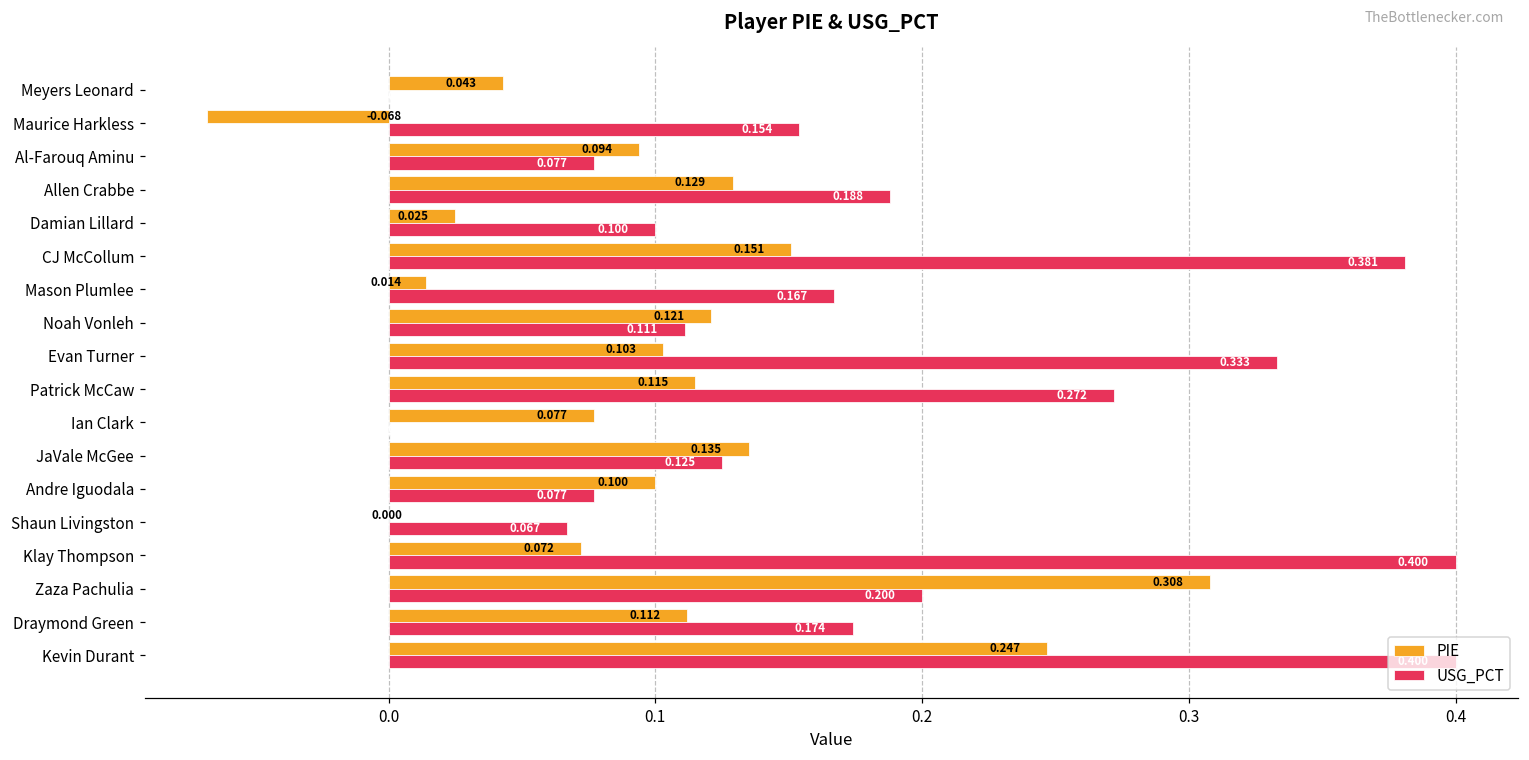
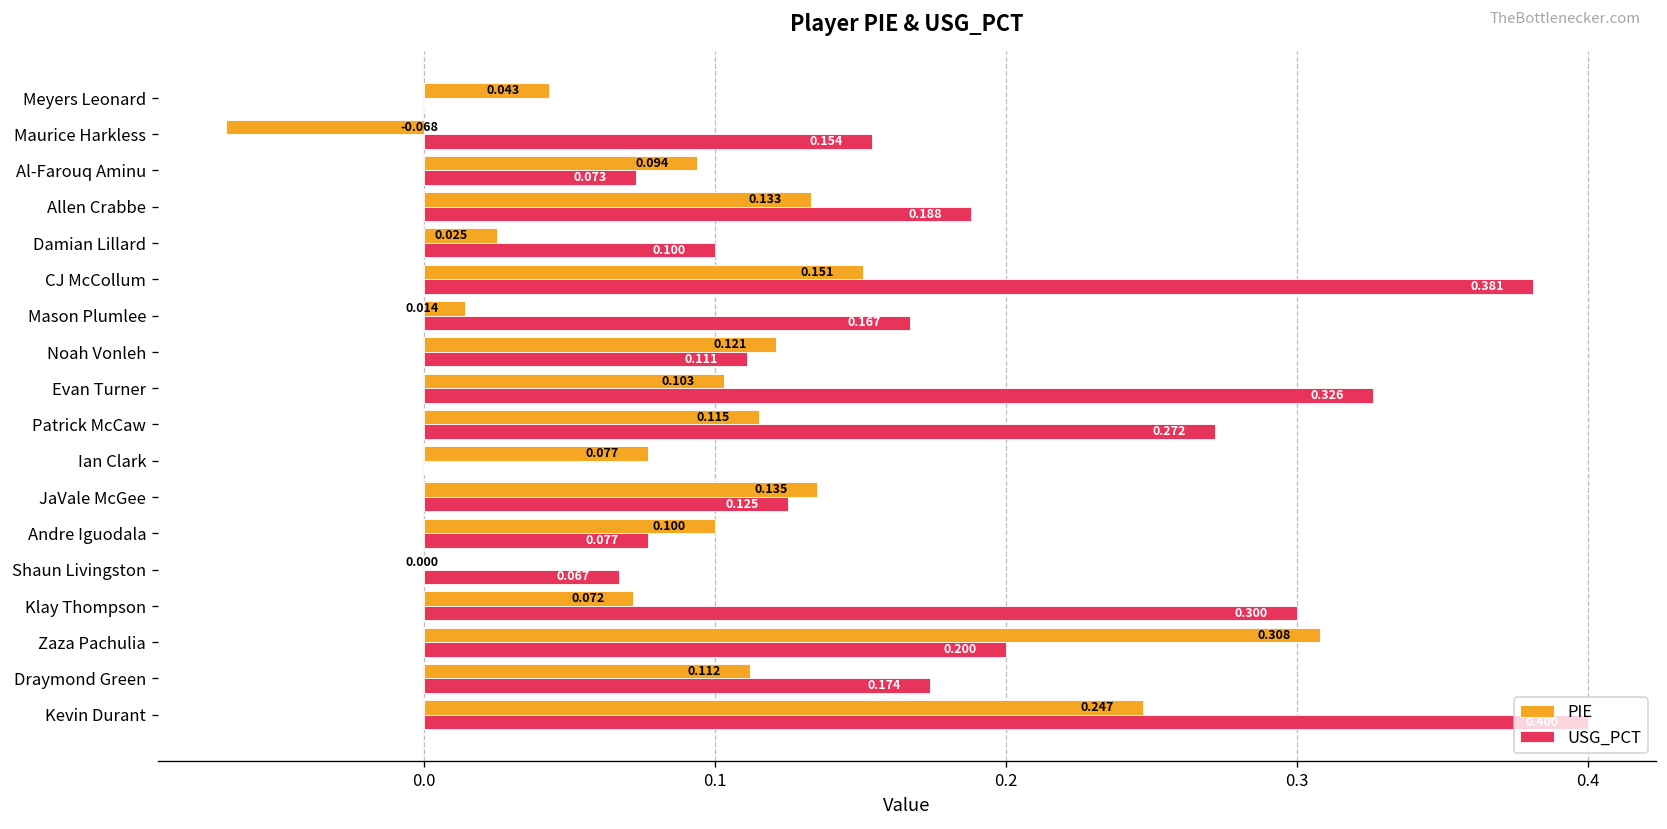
USG_PCT, Al-Farouq Aminu: 0.077 -> 0.073
PIE, Allen Crabbe: 0.129 -> 0.133
USG_PCT, Evan Turner: 0.333 -> 0.326
USG_PCT, Klay Thompson: 0.400 -> 0.300
